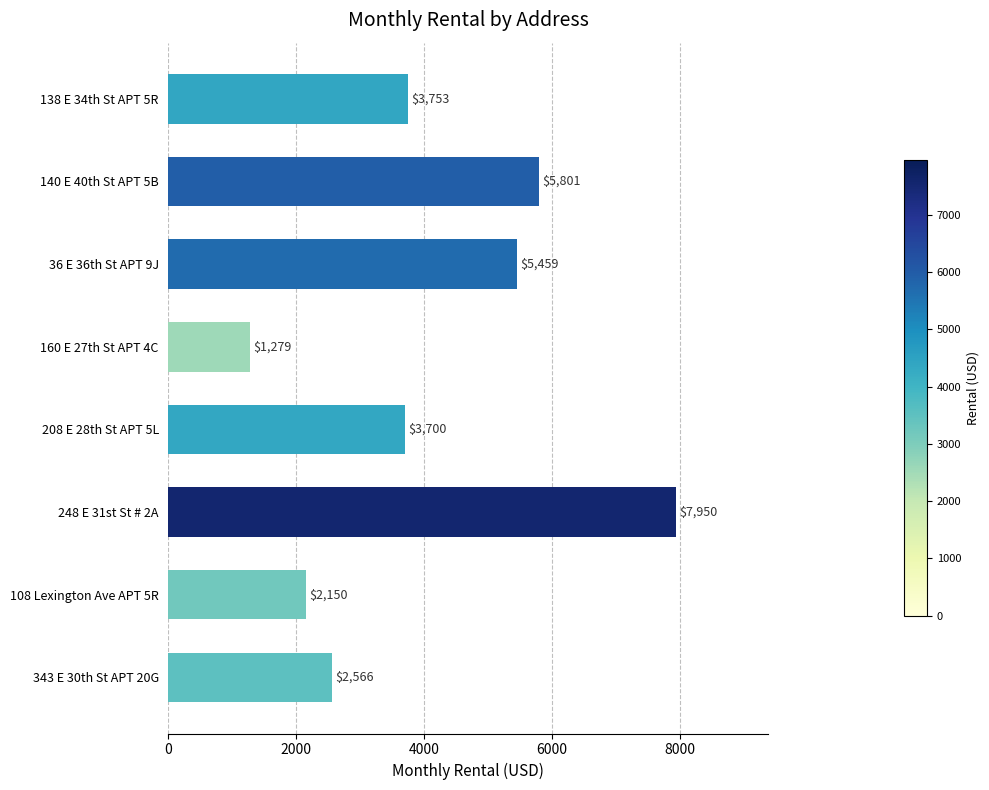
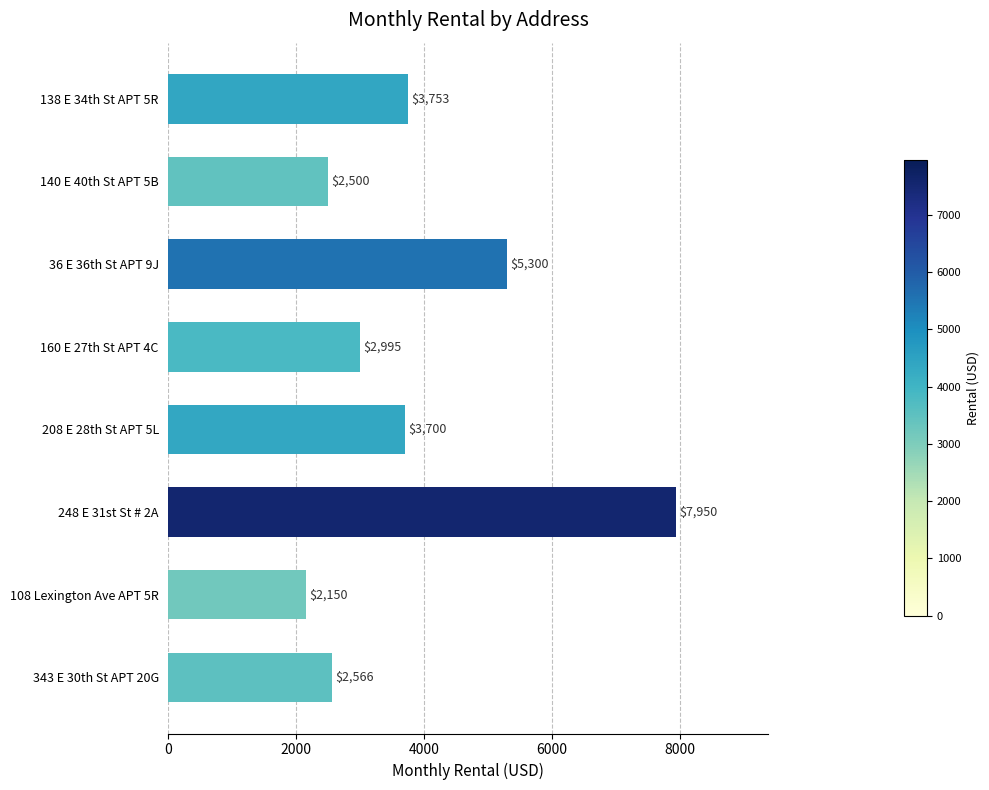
140 E 40th St APT 5B: $5,801 -> $2,500
36 E 36th St APT 9J: $5,459 -> $5,300
160 E 27th St APT 4C: $1,279 -> $2,995
